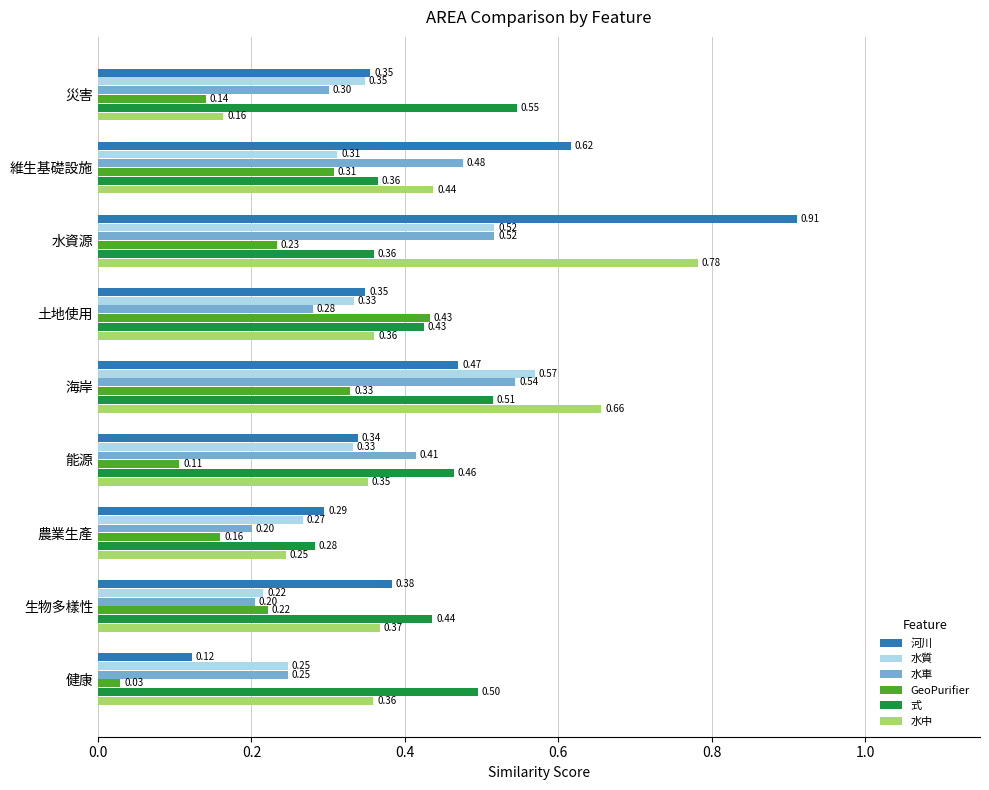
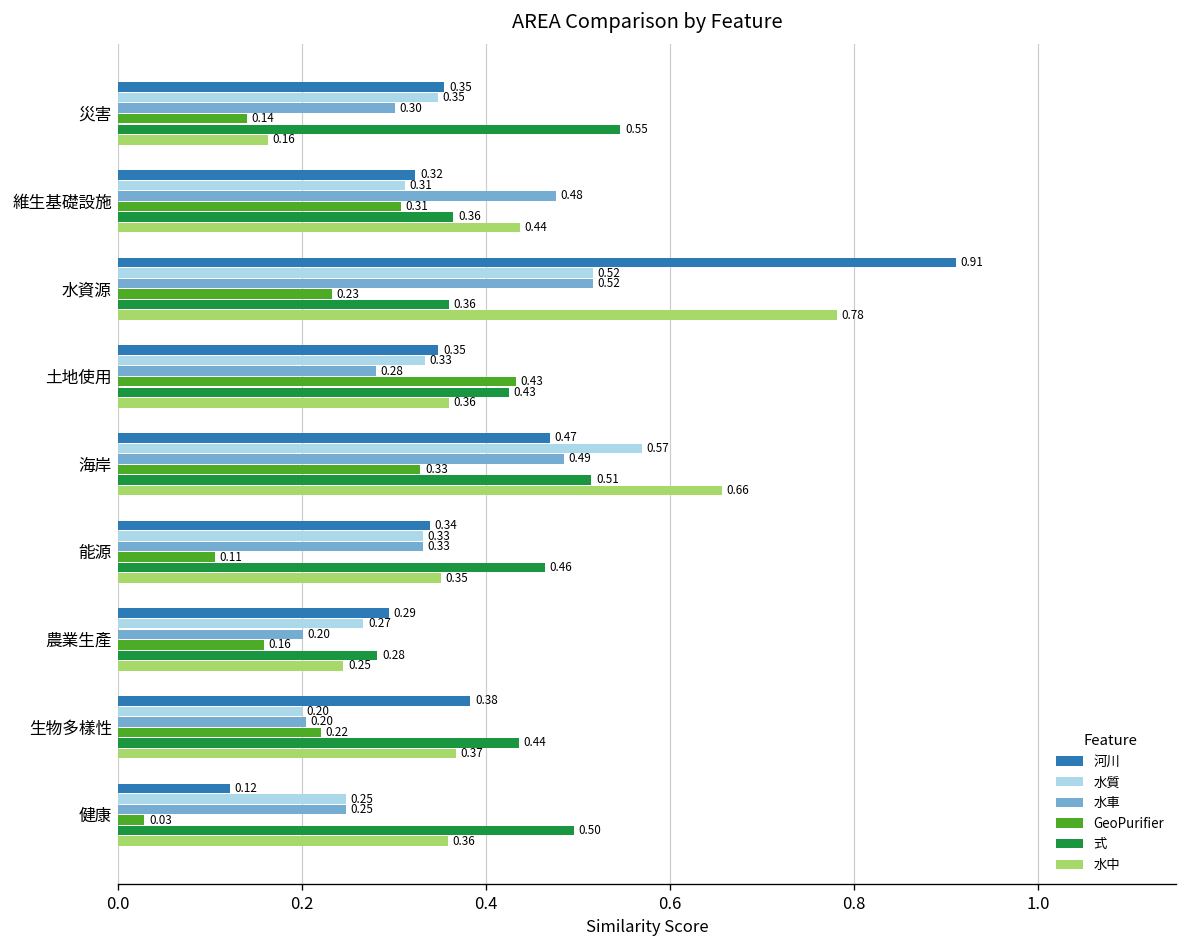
河川, 維生基礎設施: 0.62 -> 0.32
水車, 海岸: 0.54 -> 0.49
水車, 能源: 0.41 -> 0.33
水質, 生物多樣性: 0.22 -> 0.20
